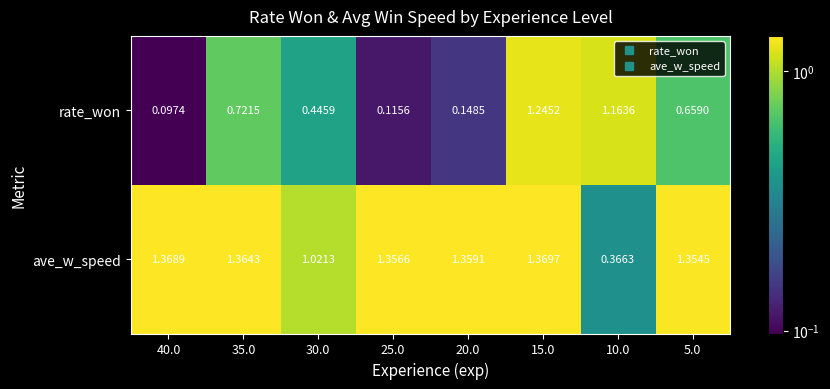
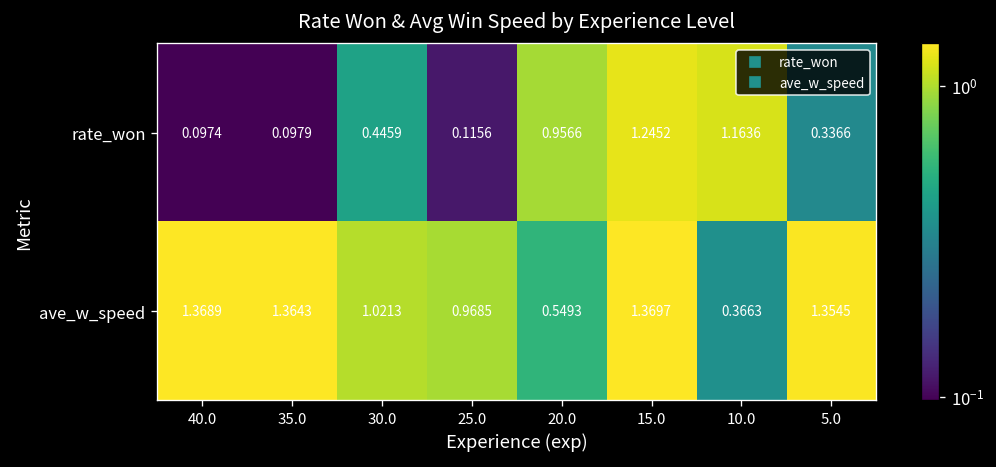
rate_won, 35.0: 0.7215 -> 0.0979
rate_won, 20.0: 0.1485 -> 0.9566
rate_won, 5.0: 0.6590 -> 0.3366
ave_w_speed, 25.0: 1.3566 -> 0.9685
ave_w_speed, 20.0: 1.3591 -> 0.5493
